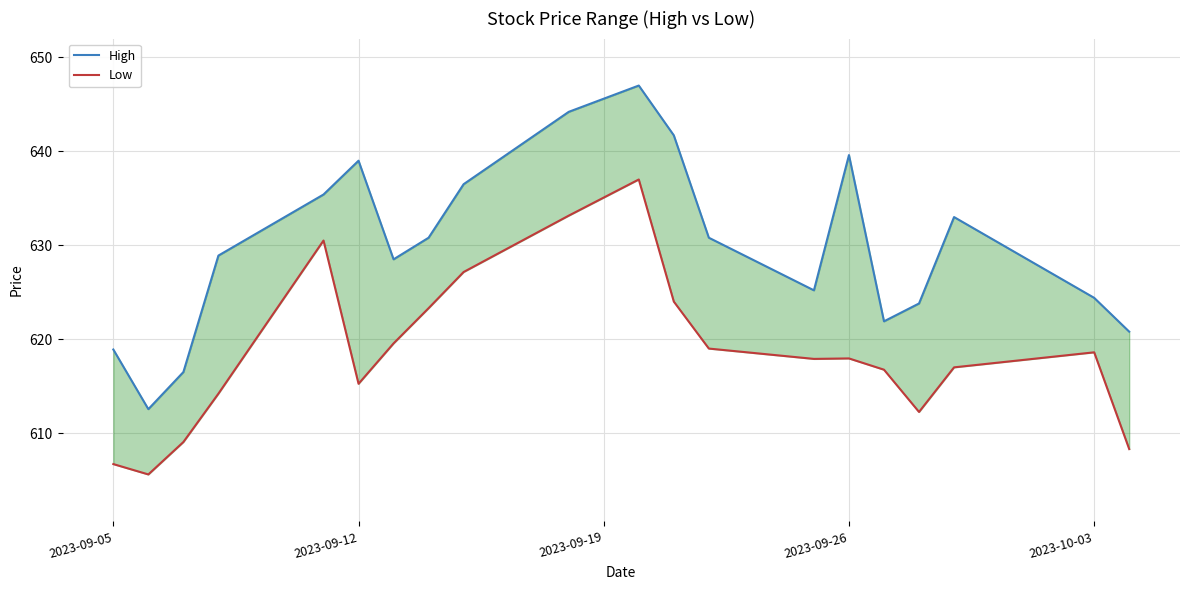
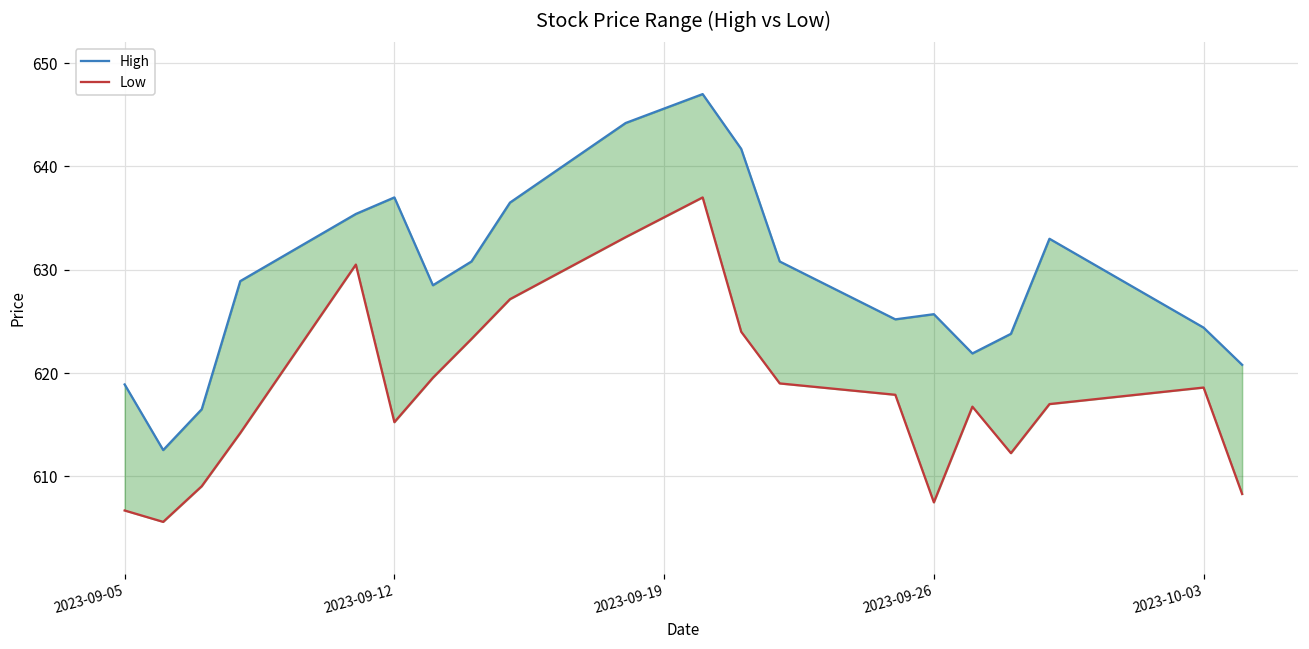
High, 2023-09-12: 639 -> 637
High, 2023-09-26: 640 -> 626
Low, 2023-09-26: 618 -> 607
